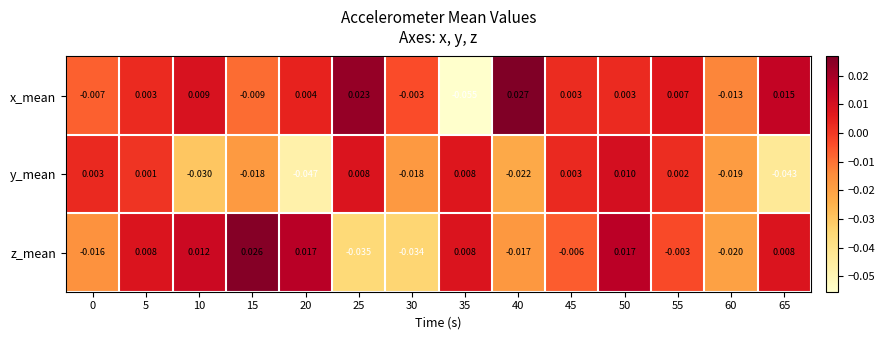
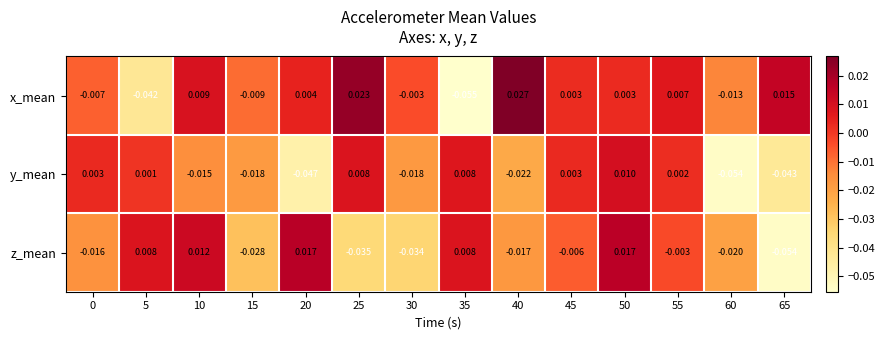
x_mean, 5: 0.003 -> -0.042
y_mean, 10: -0.030 -> -0.015
y_mean, 60: -0.019 -> -0.054
z_mean, 15: 0.026 -> -0.028
z_mean, 65: 0.008 -> -0.054
